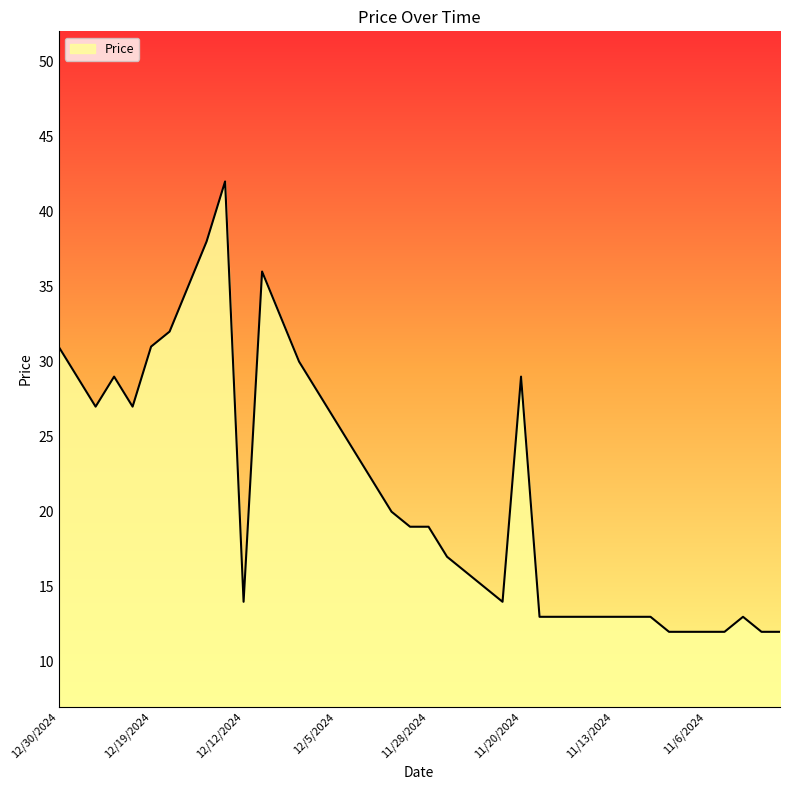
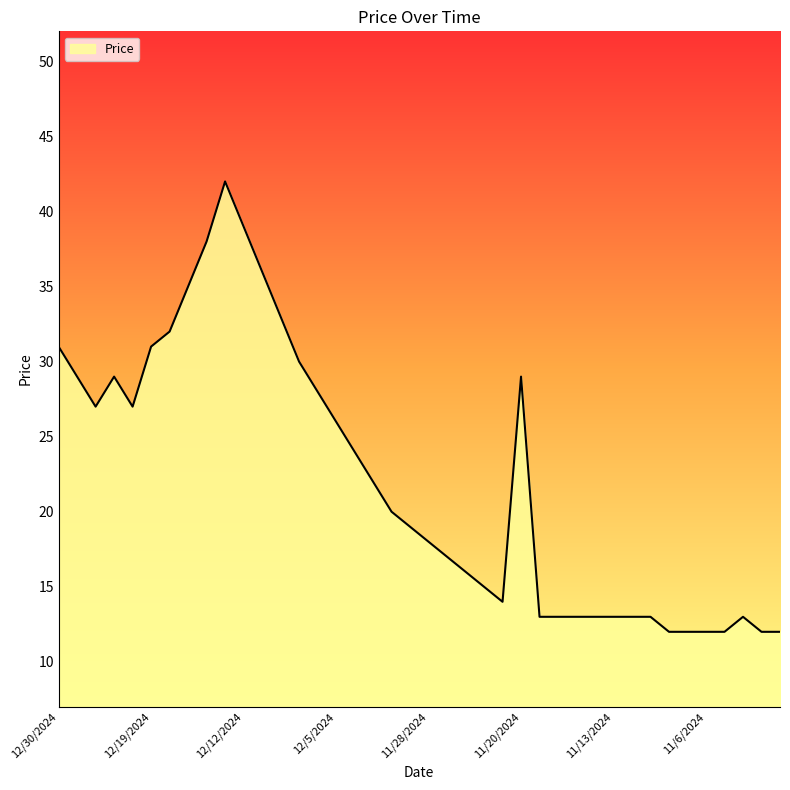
12/12/2024: 14 -> 39
11/28/2024: 19 -> 18
